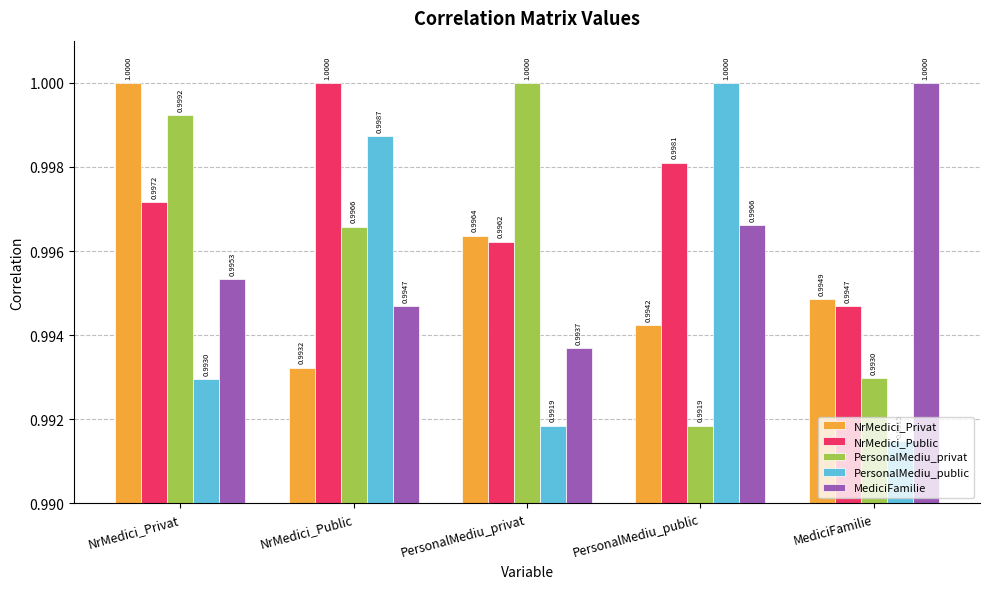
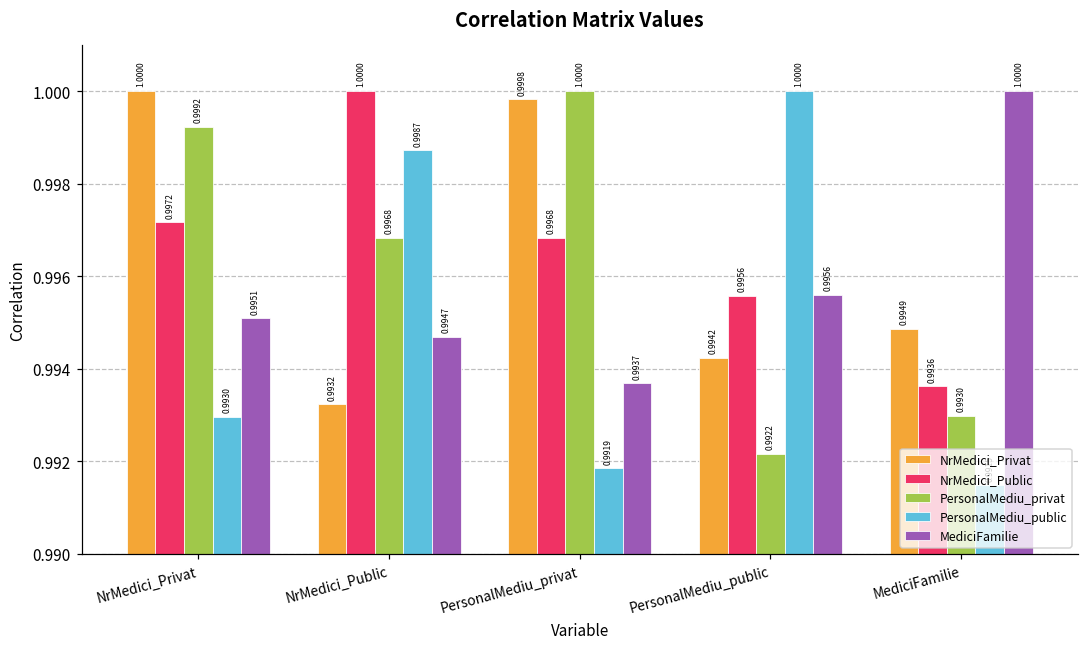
MediciFamilie, NrMedici_Privat: 0.9953 -> 0.9951
PersonalMediu_privat, NrMedici_Public: 0.9966 -> 0.9968
NrMedici_Privat, PersonalMediu_privat: 0.9964 -> 0.9998
NrMedici_Public, PersonalMediu_privat: 0.9962 -> 0.9968
NrMedici_Public, PersonalMediu_public: 0.9981 -> 0.9956
PersonalMediu_privat, PersonalMediu_public: 0.9919 -> 0.9922
MediciFamilie, PersonalMediu_public: 0.9966 -> 0.9956
NrMedici_Public, MediciFamilie: 0.9947 -> 0.9936
